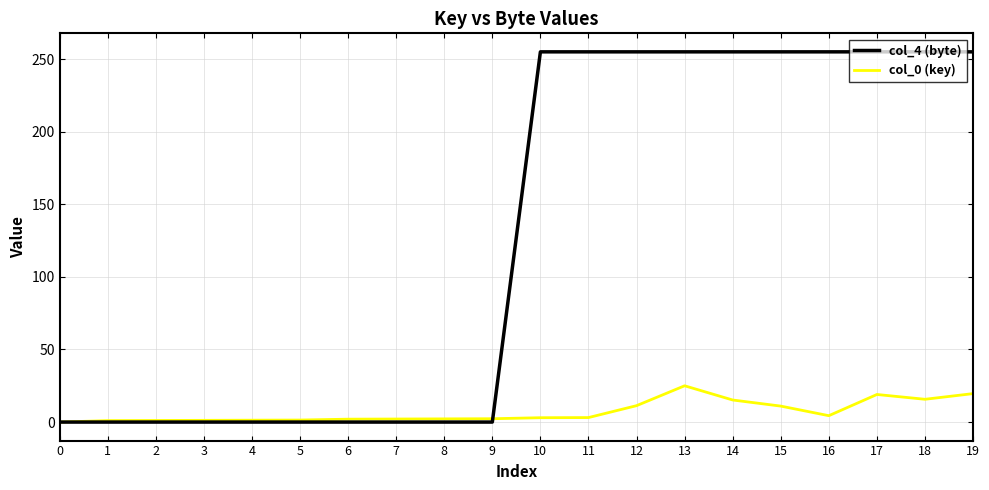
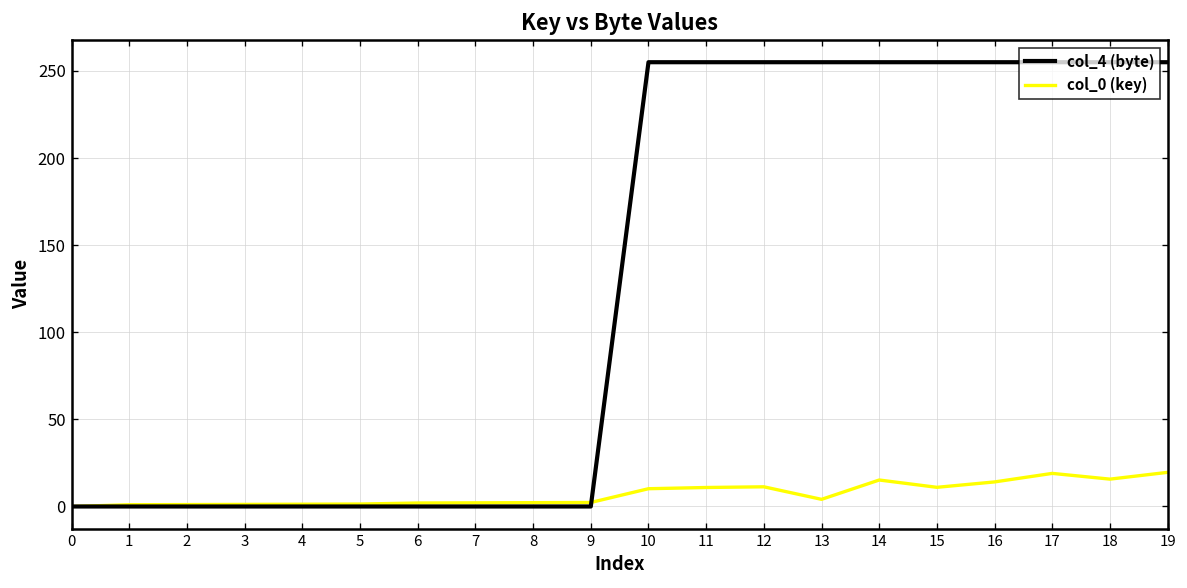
col_0 (key), 10: 3 -> 10
col_0 (key), 11: 3 -> 11
col_0 (key), 13: 25 -> 4
col_0 (key), 16: 4 -> 14
